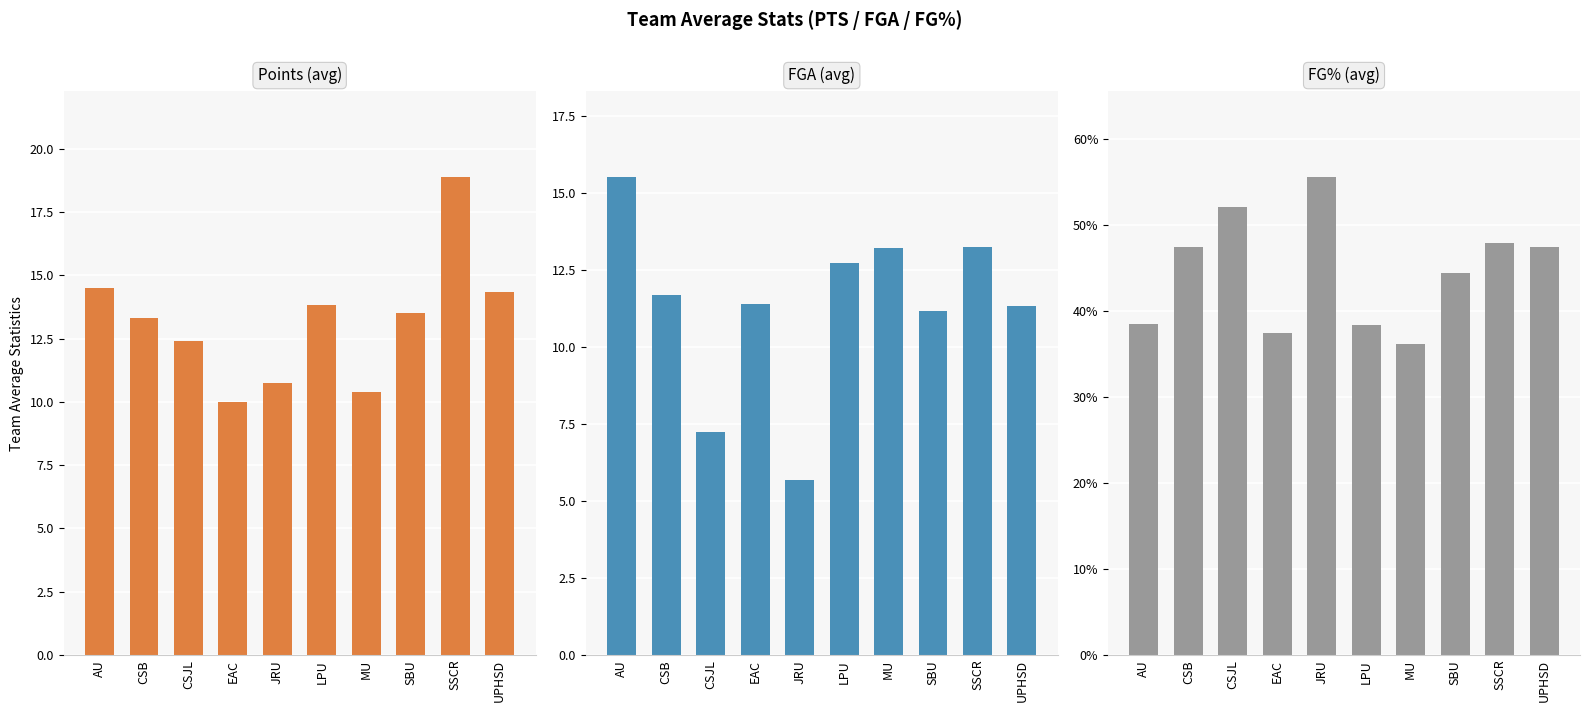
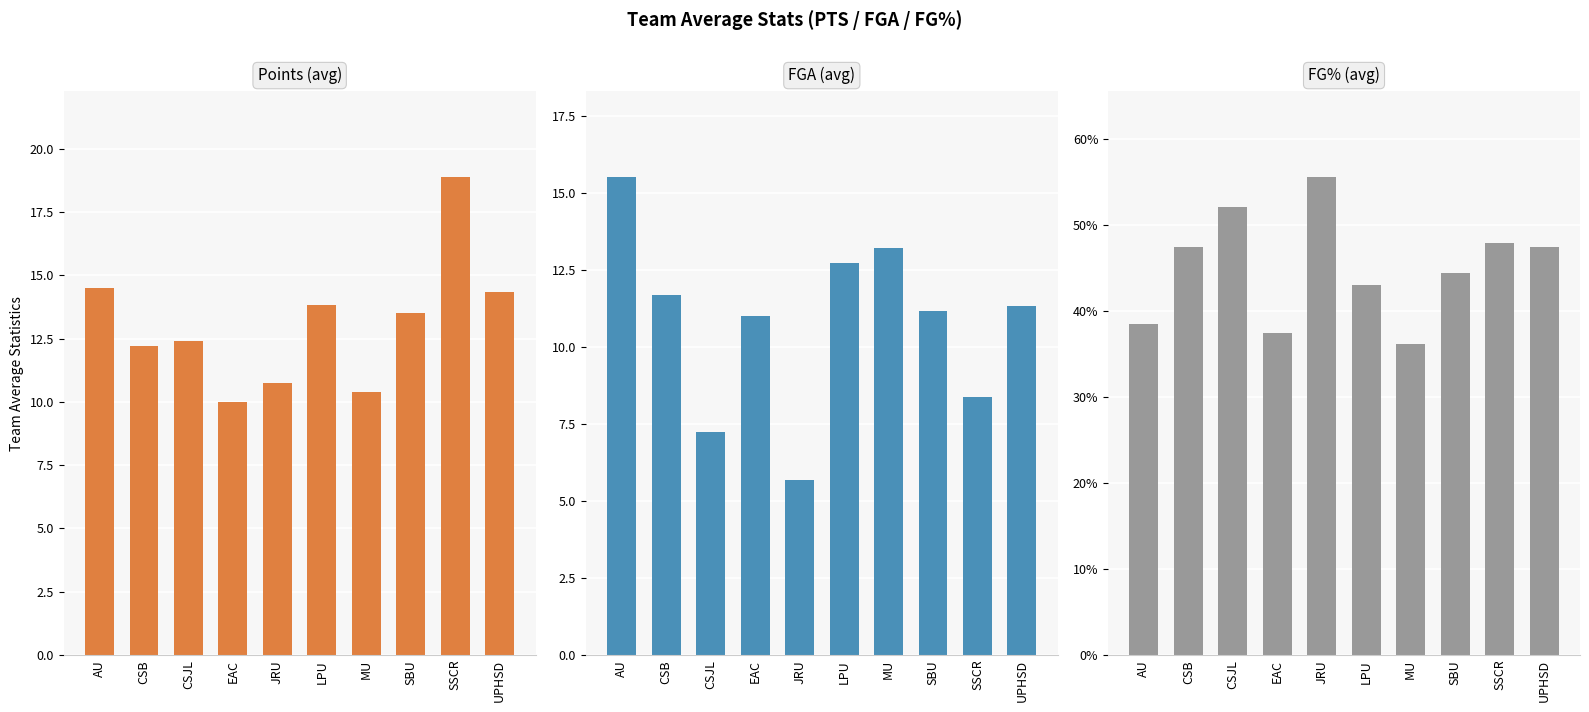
Points (avg), CSB: 13.3 -> 12.2
FGA (avg), EAC: 11.4 -> 11.0
FGA (avg), SSCR: 13.3 -> 8.4
FG% (avg), LPU: 38% -> 43%
